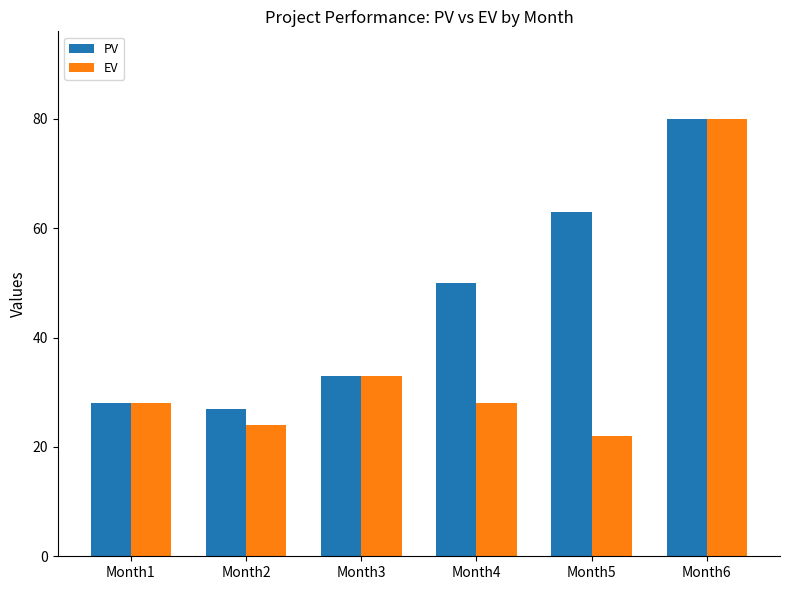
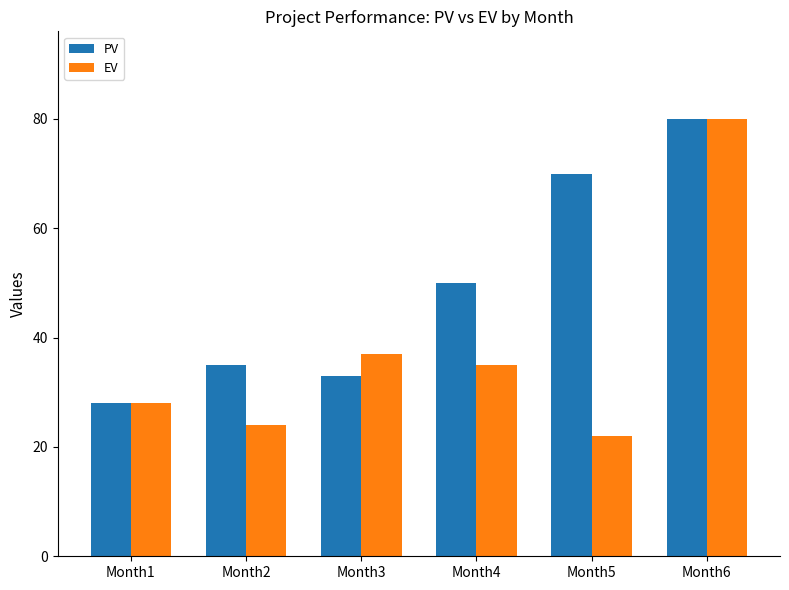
PV, Month2: 27 -> 35
EV, Month3: 33 -> 37
EV, Month4: 28 -> 35
PV, Month5: 63 -> 70
